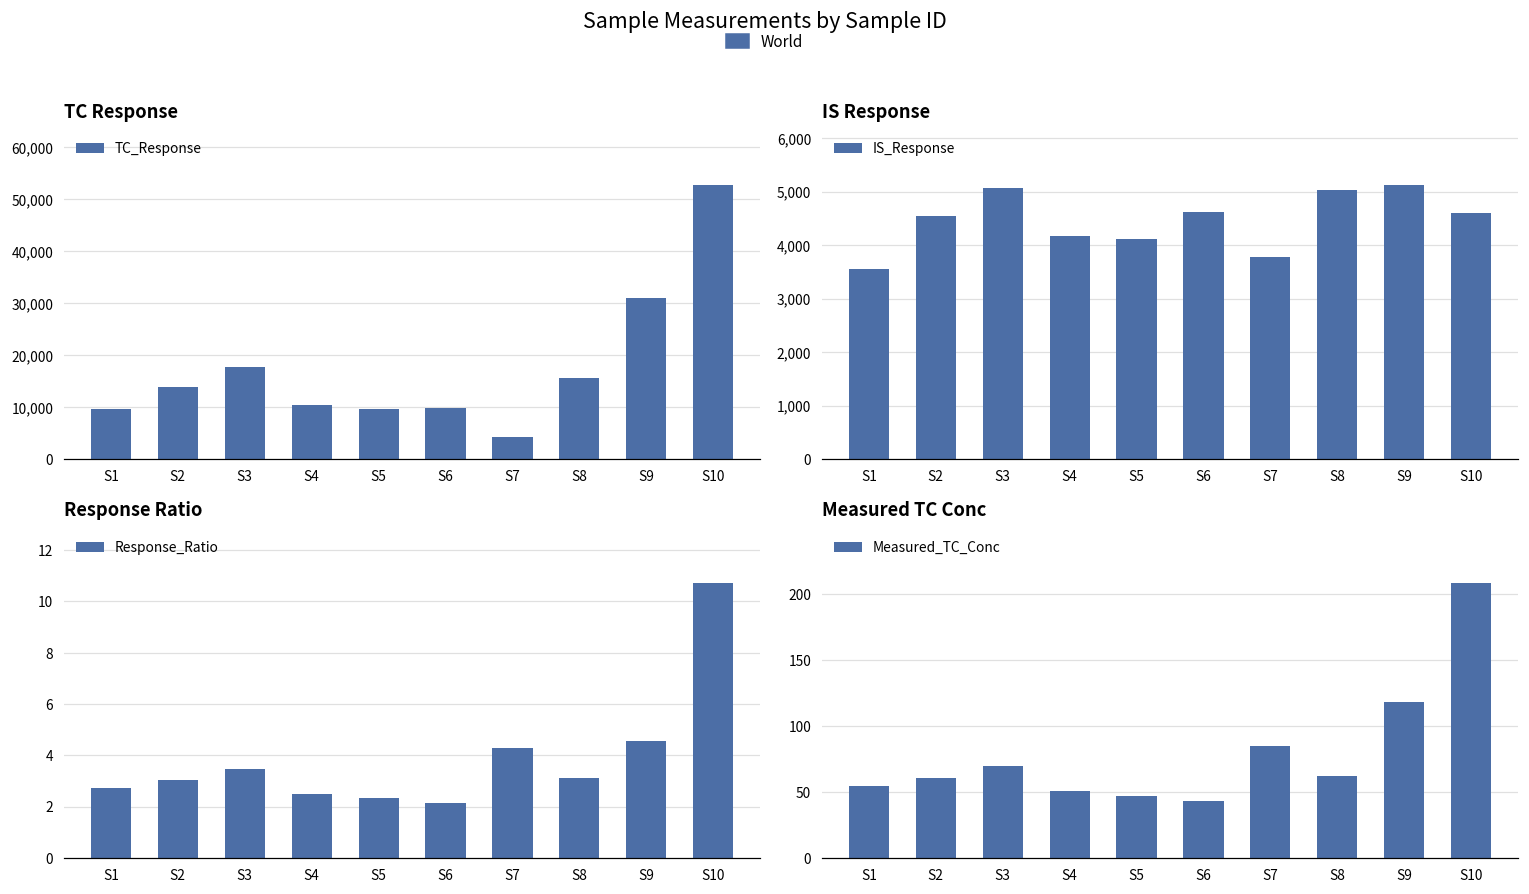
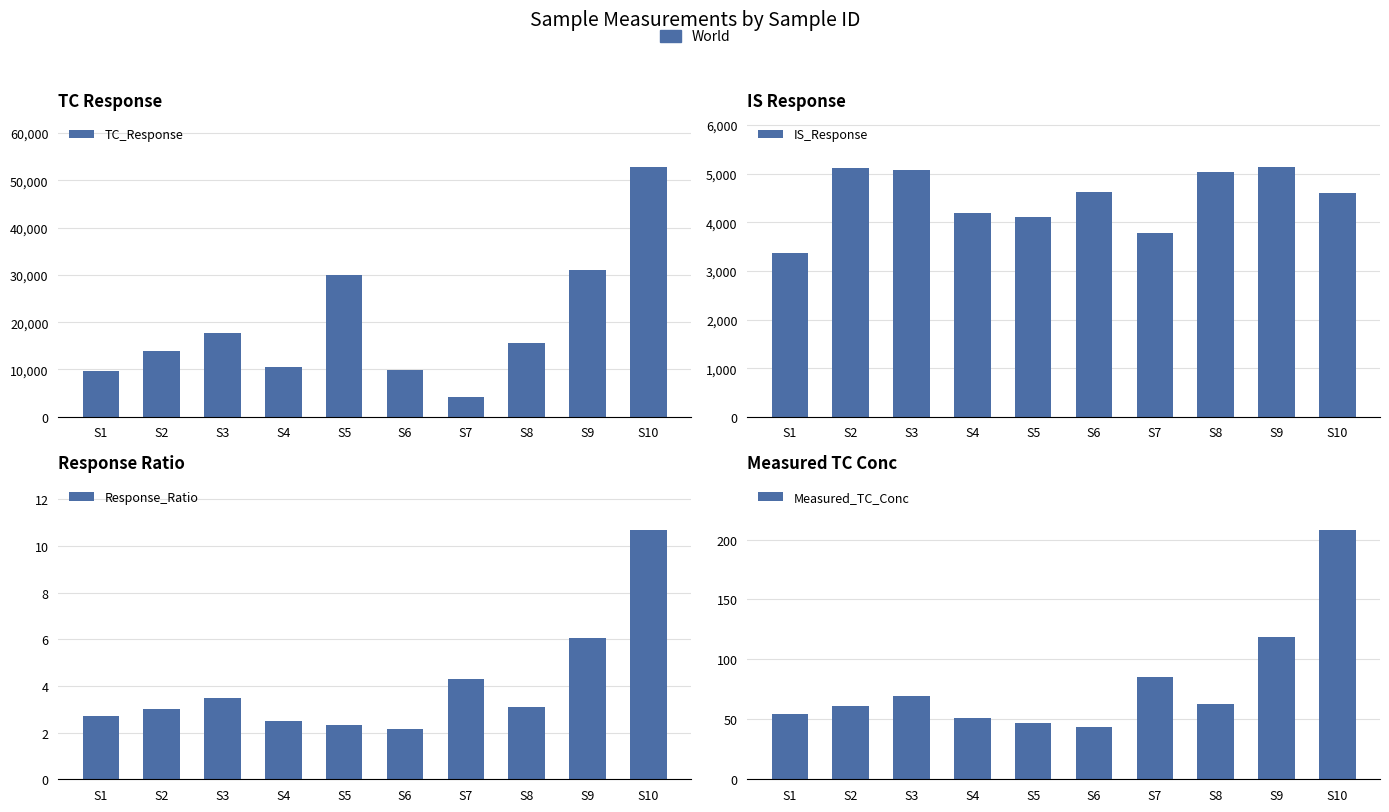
TC Response, S5: 10,000 -> 30,000
IS Response, S1: 3,600 -> 3,400
IS Response, S2: 4,600 -> 5,100
Response Ratio, S9: 4.5 -> 6.0
